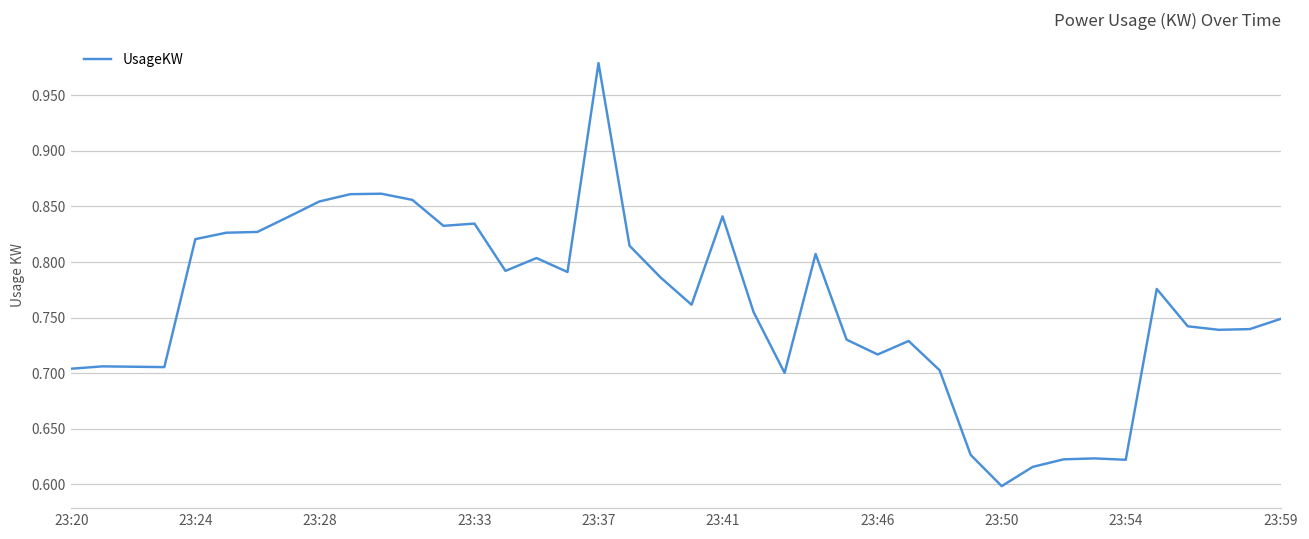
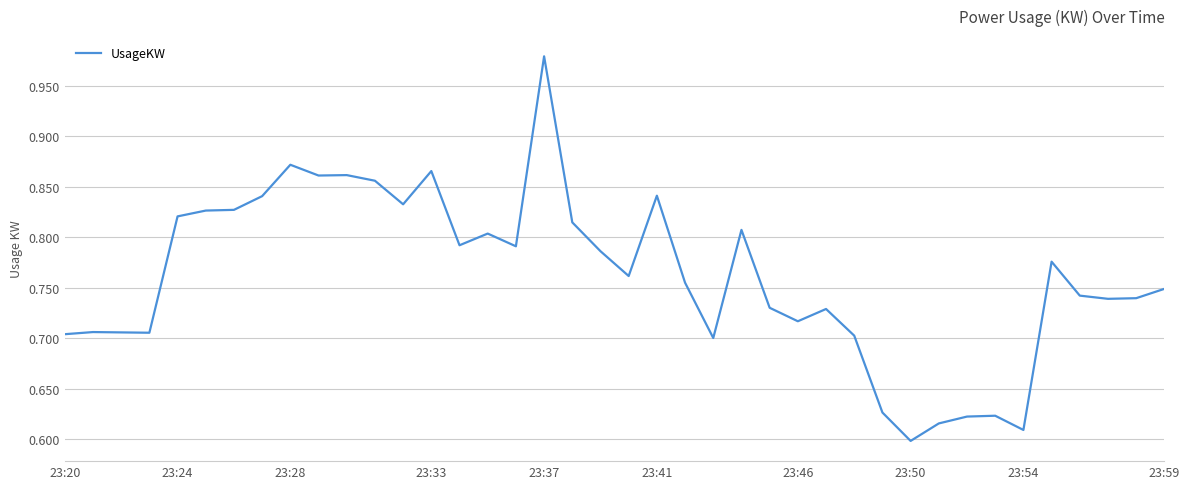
23:28: 0.854 -> 0.872
23:33: 0.835 -> 0.865
23:54: 0.622 -> 0.609
